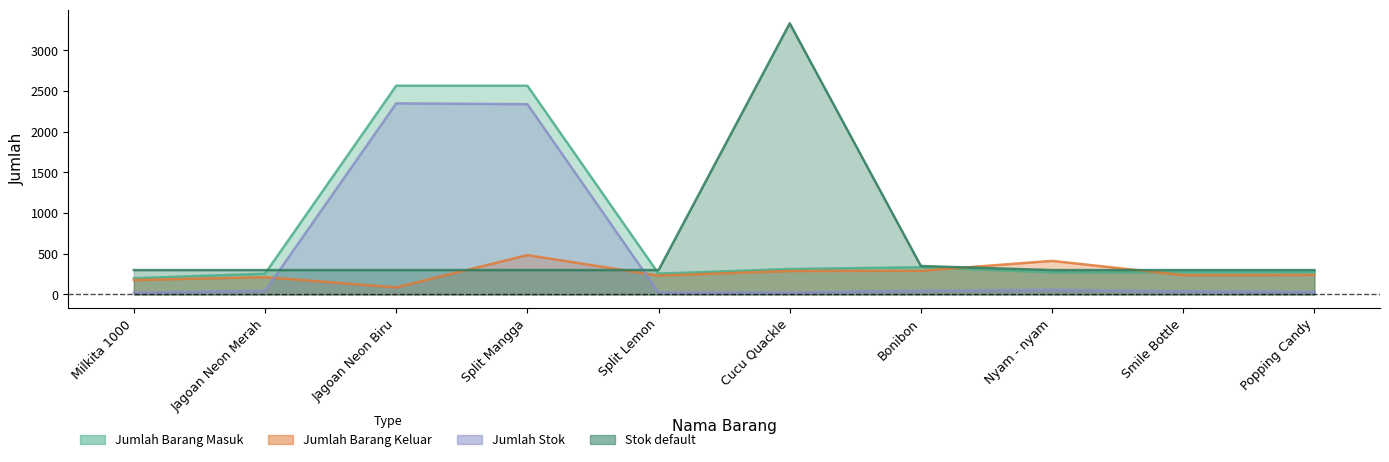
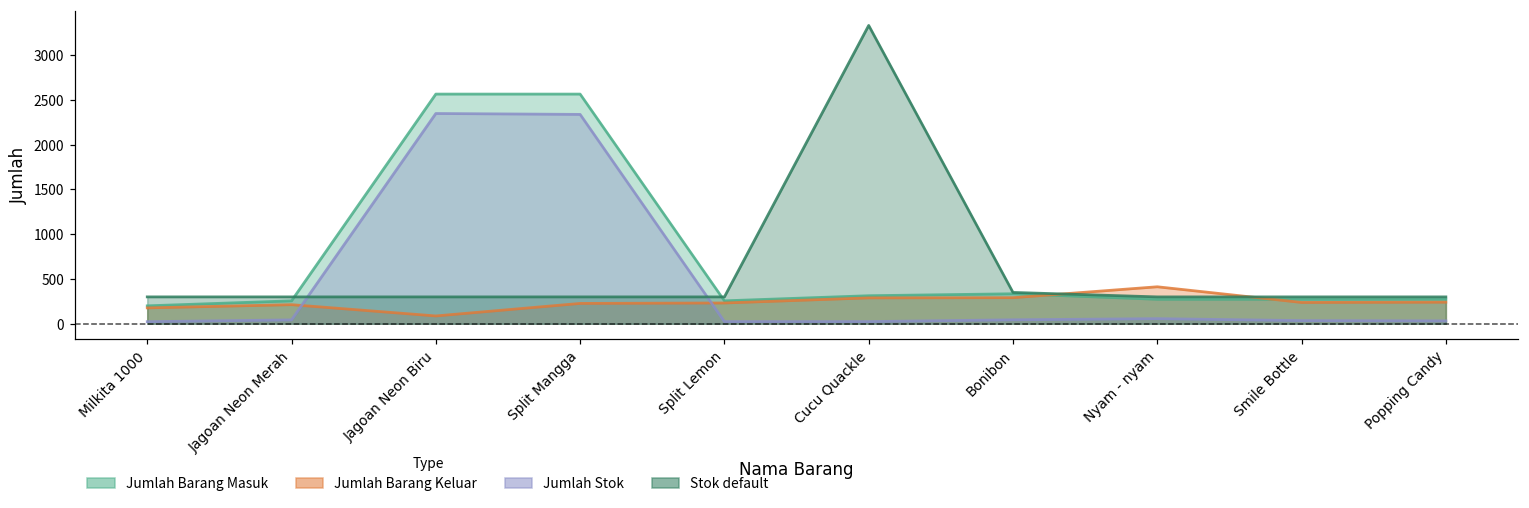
Jumlah Barang Keluar, Split Mangga: 500 -> 200
